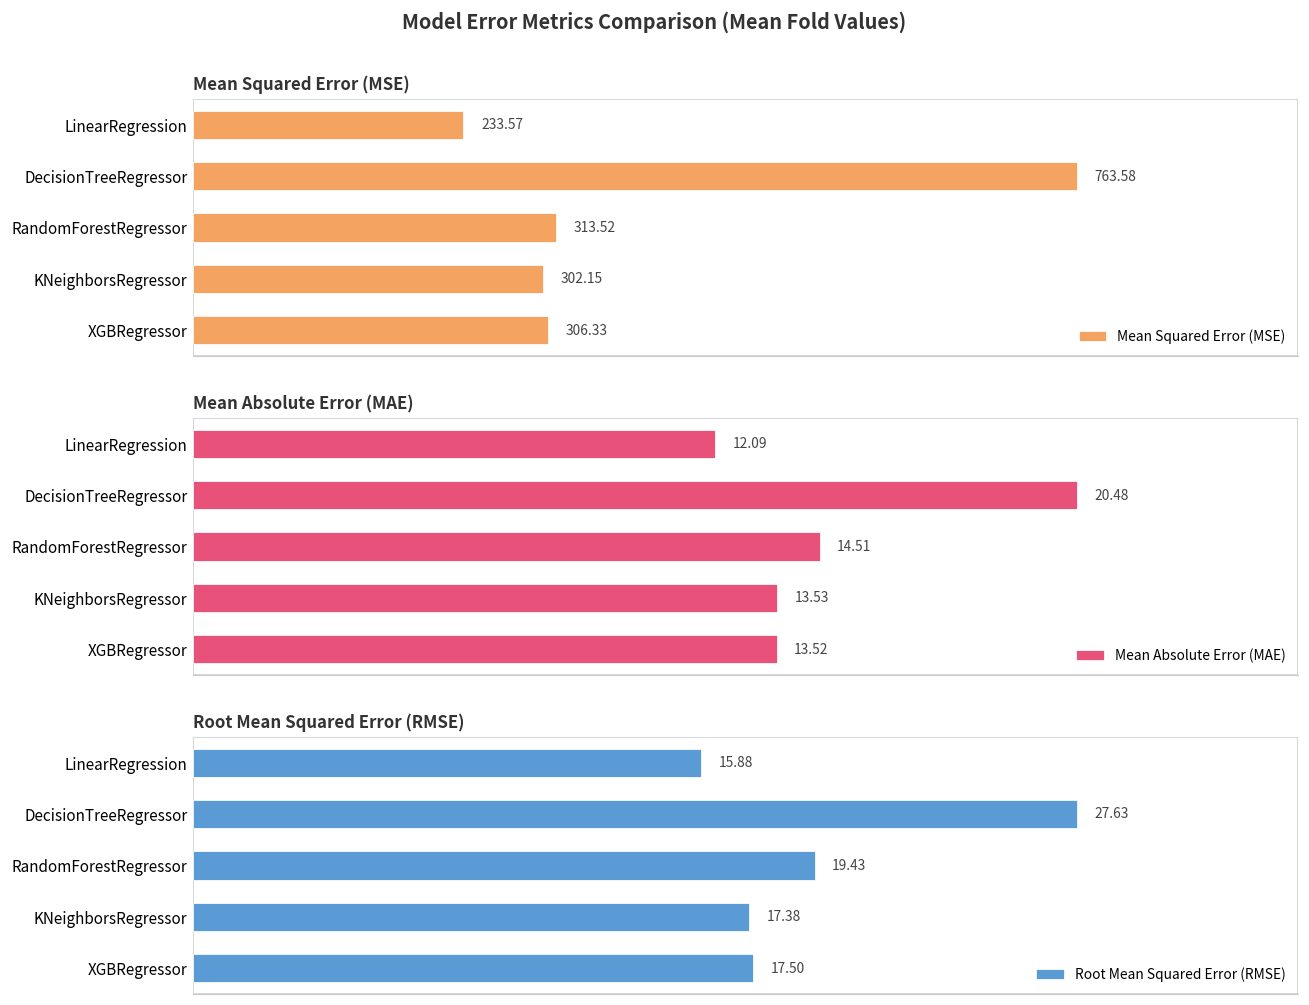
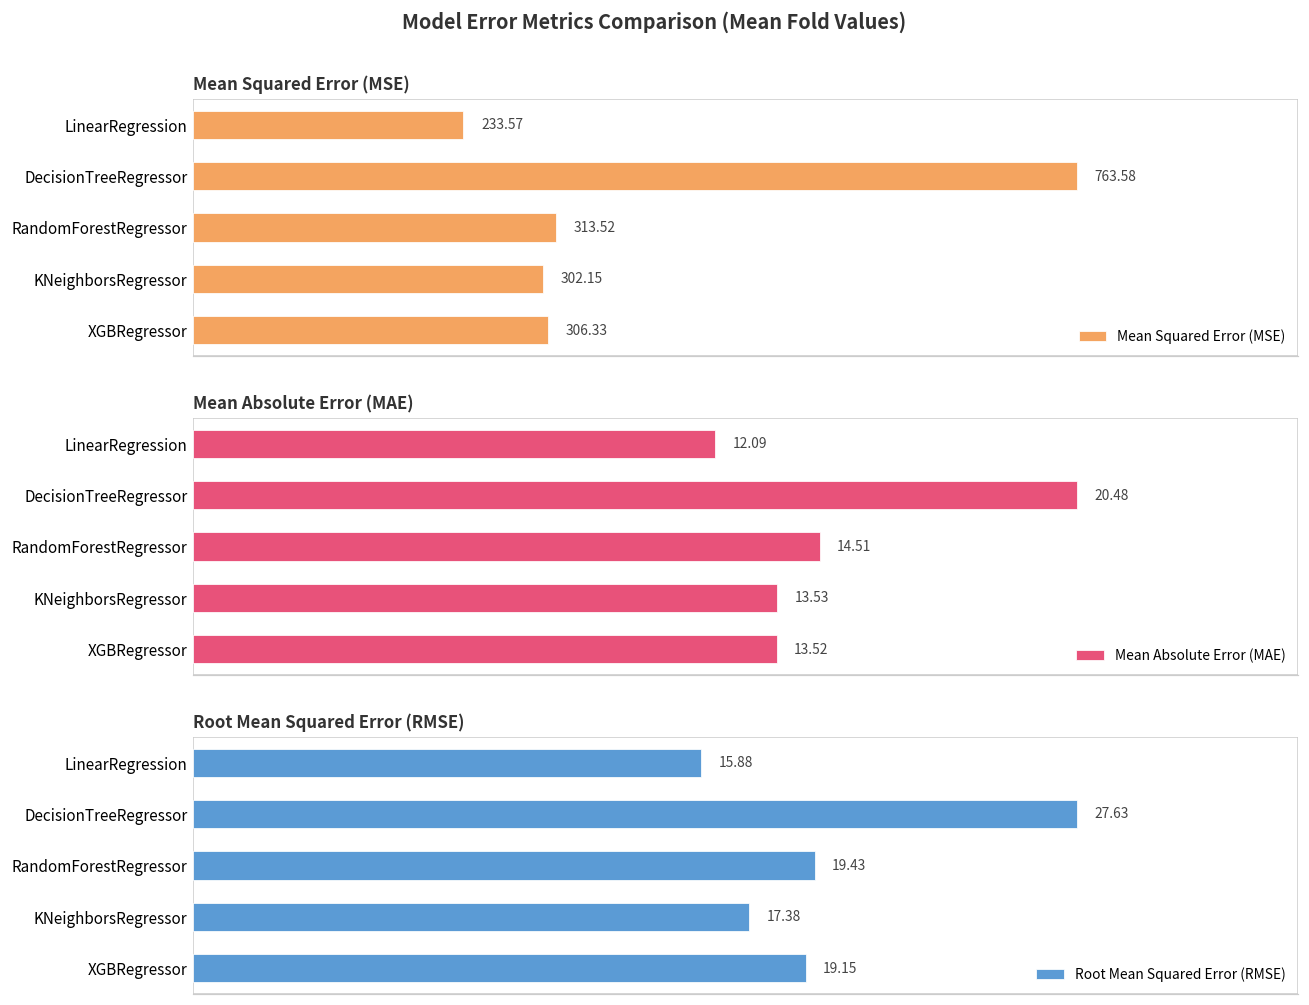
Root Mean Squared Error (RMSE), XGBRegressor: 17.50 -> 19.15
